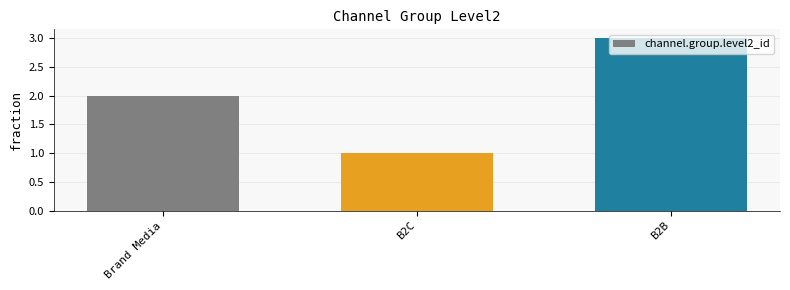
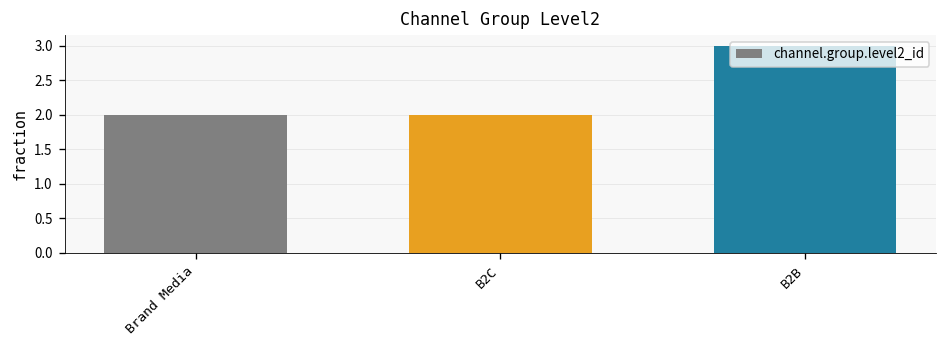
B2C: 1 -> 2
